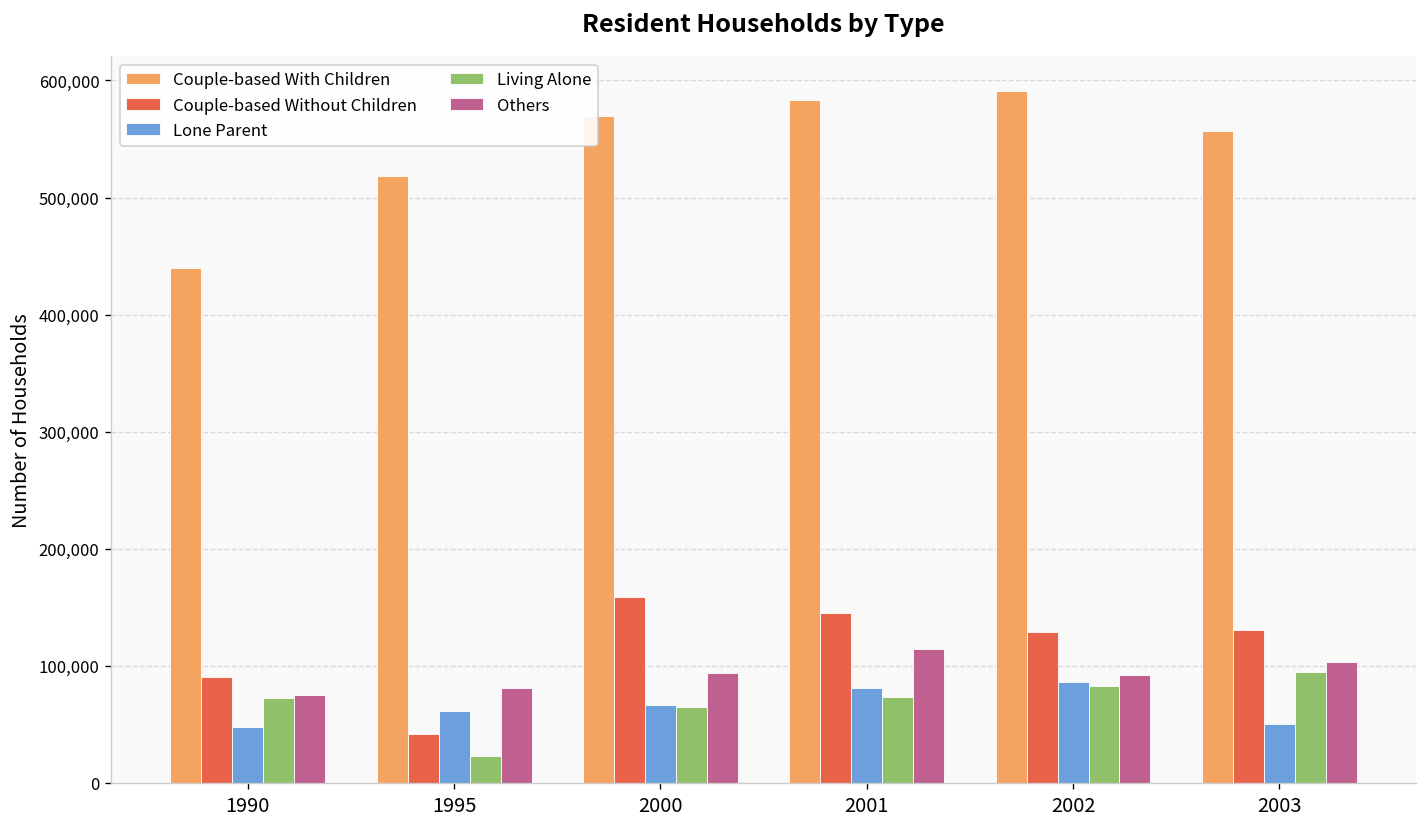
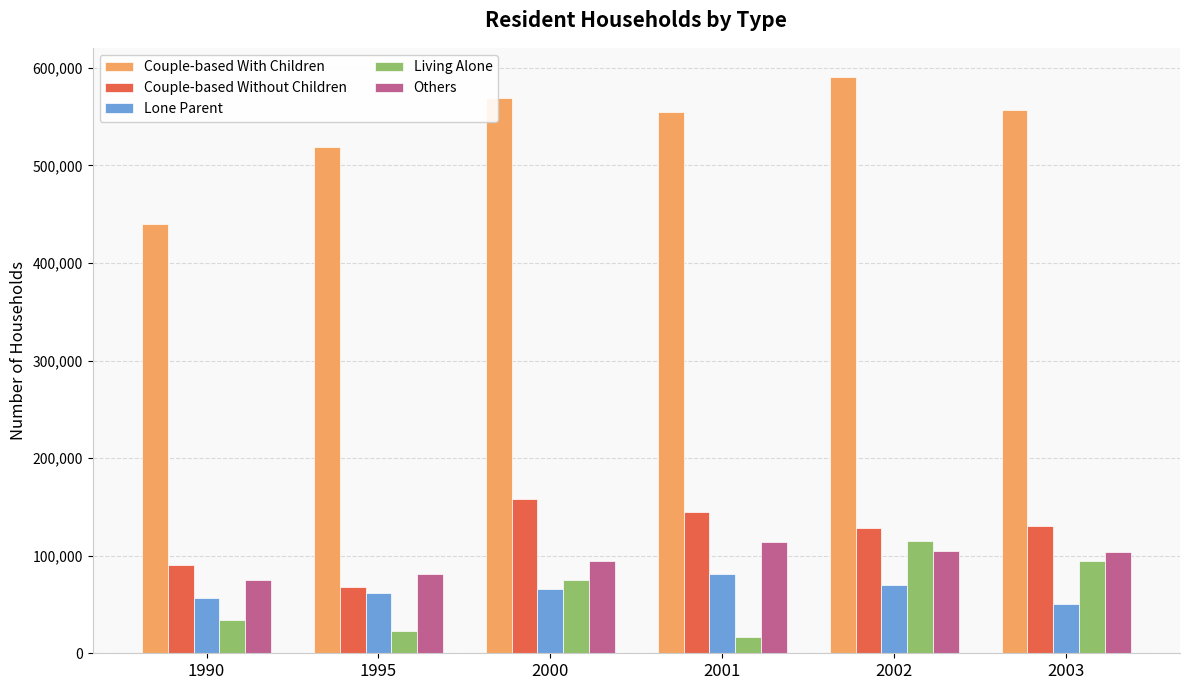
Lone Parent, 1990: 50,000 -> 60,000
Living Alone, 1990: 70,000 -> 30,000
Couple-based Without Children, 1995: 40,000 -> 70,000
Living Alone, 2000: 60,000 -> 80,000
Couple-based With Children, 2001: 580,000 -> 550,000
Living Alone, 2001: 70,000 -> 20,000
Lone Parent, 2002: 90,000 -> 70,000
Living Alone, 2002: 80,000 -> 120,000
Others, 2002: 90,000 -> 100,000
